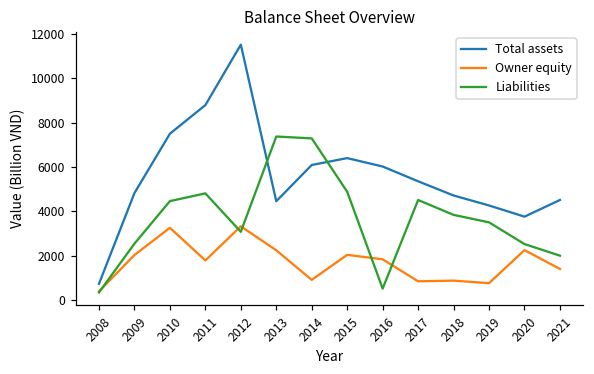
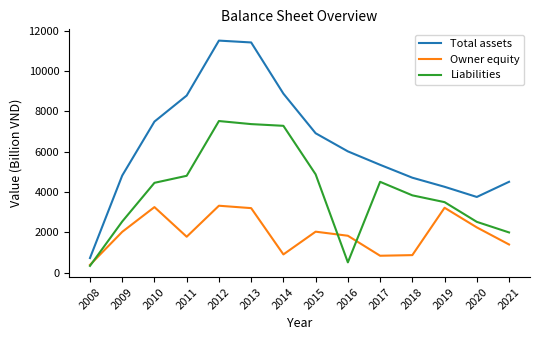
Liabilities, 2012: 3100 -> 7500
Total assets, 2013: 4500 -> 11400
Owner equity, 2013: 2200 -> 3200
Total assets, 2014: 6100 -> 8900
Total assets, 2015: 6400 -> 6900
Owner equity, 2019: 800 -> 3200
